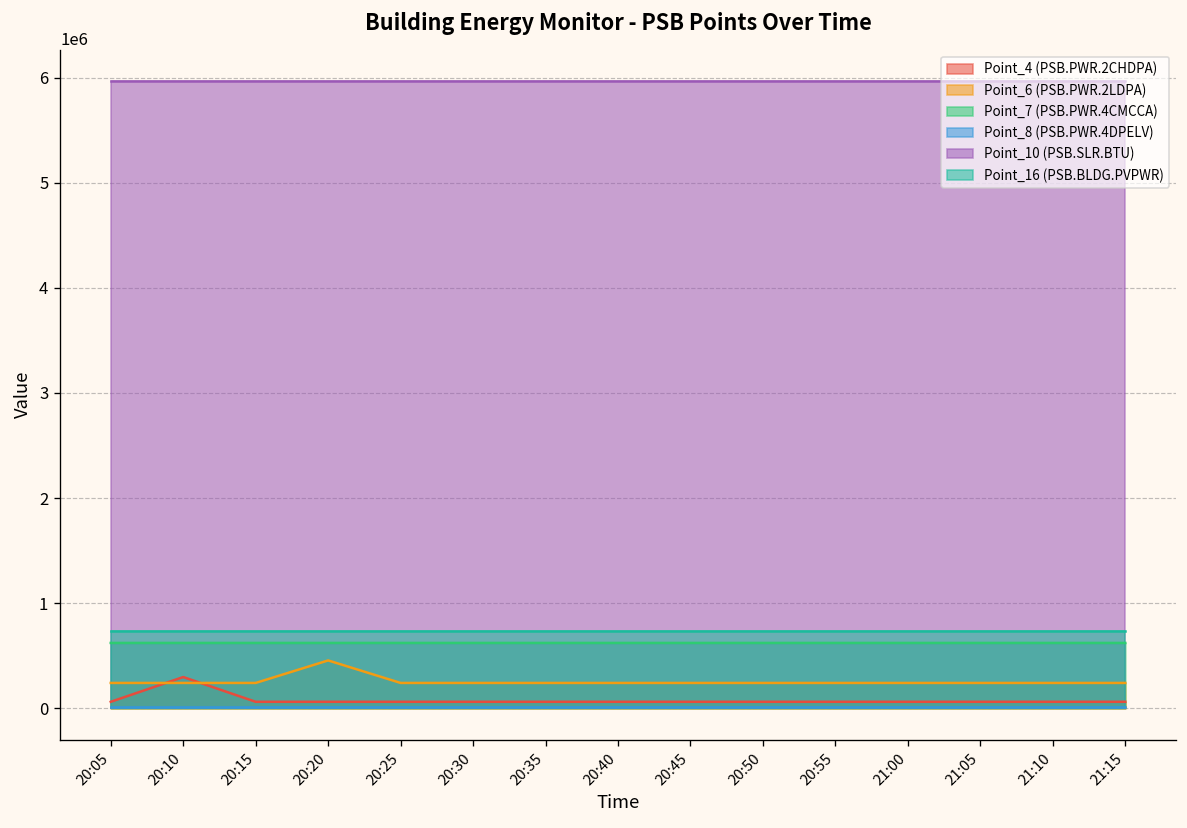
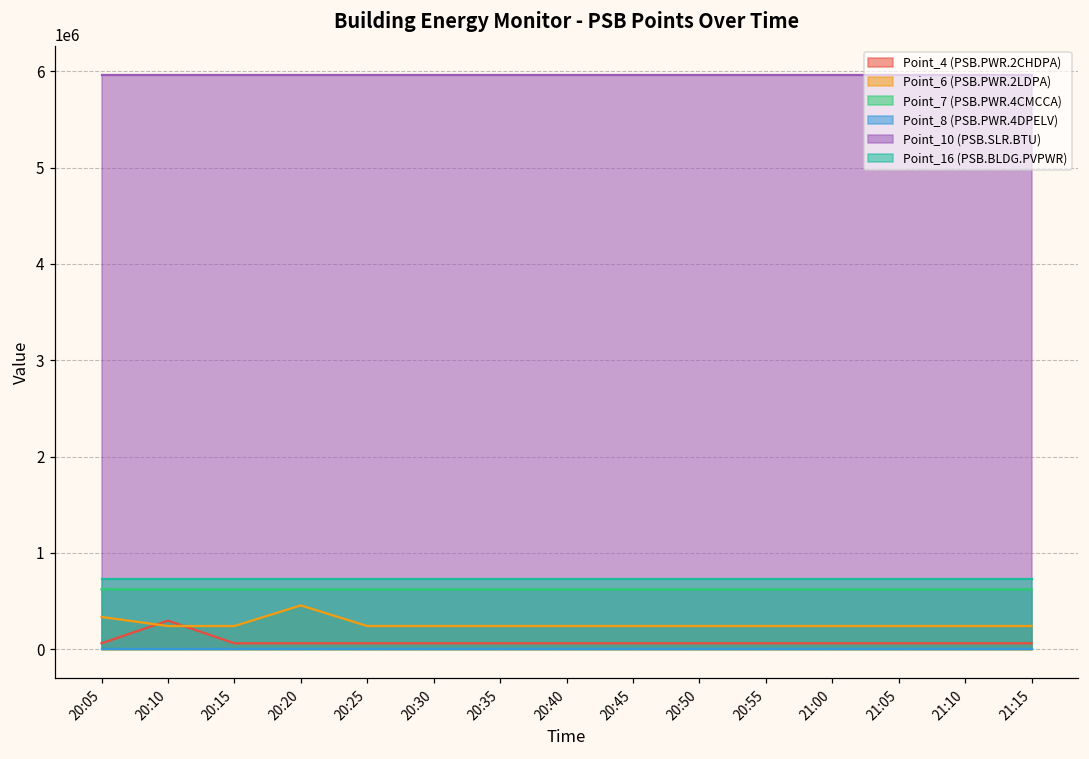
Point_6 (PSB.PWR.2LDPA), 20:05: 200000 -> 300000
